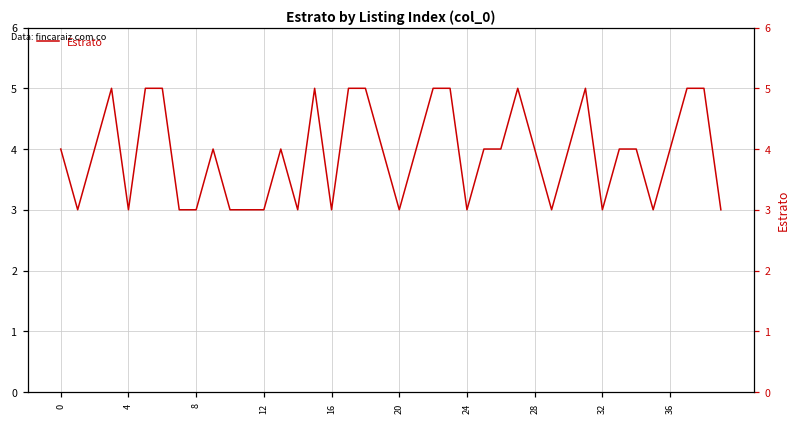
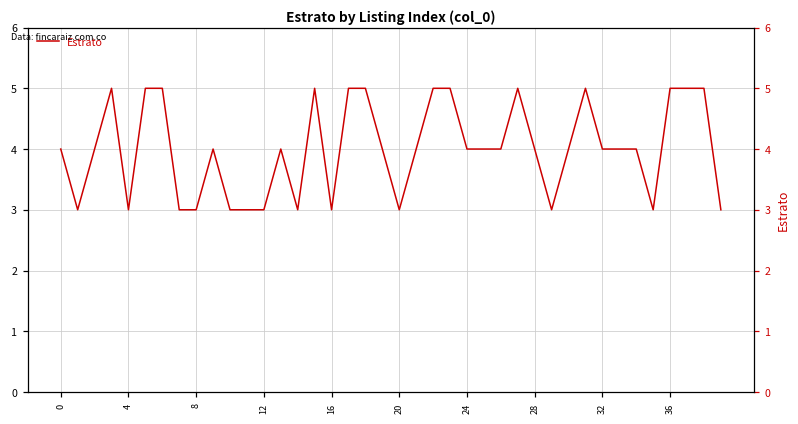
24: 3 -> 4
32: 3 -> 4
36: 4 -> 5
